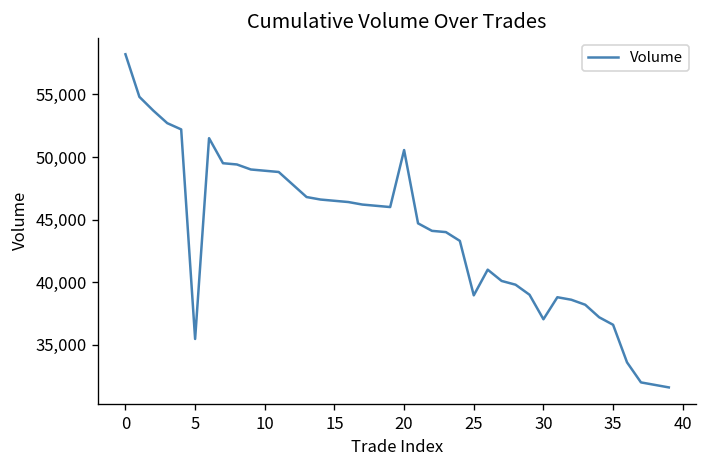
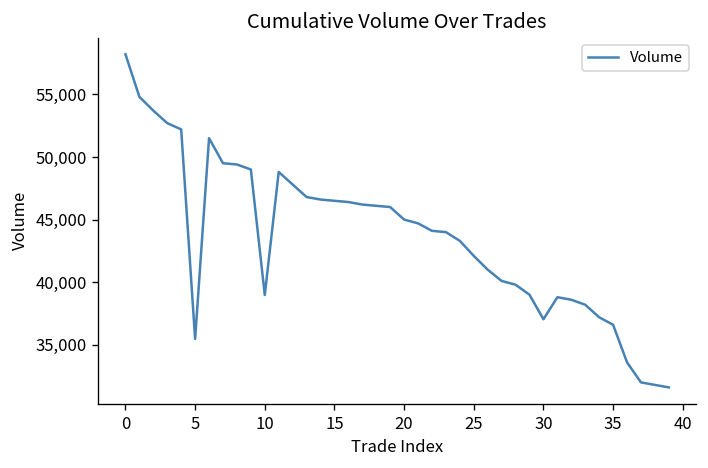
10: 48,900 -> 39,000
20: 50,600 -> 45,000
25: 39,000 -> 42,100
